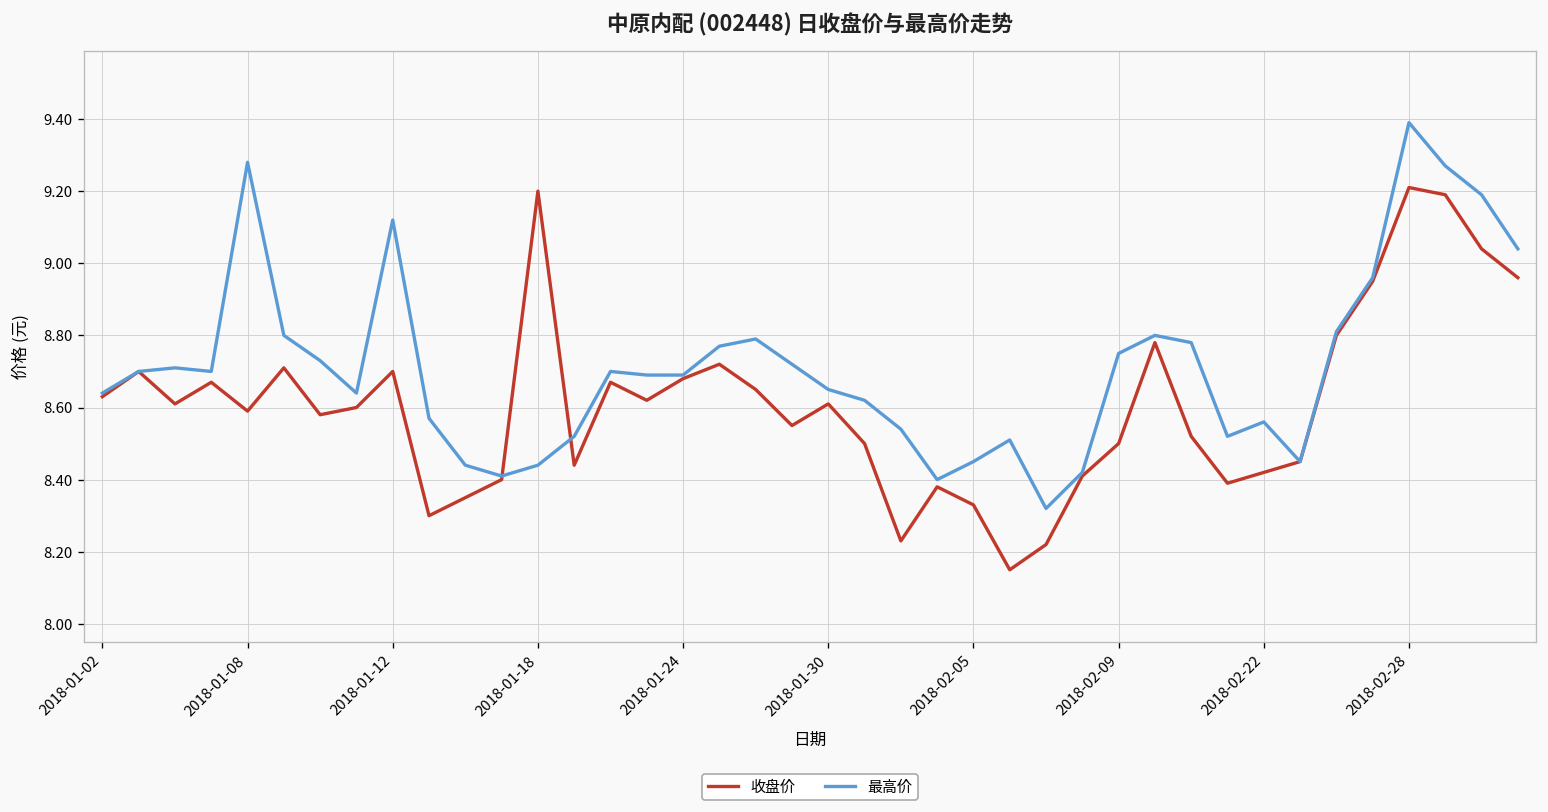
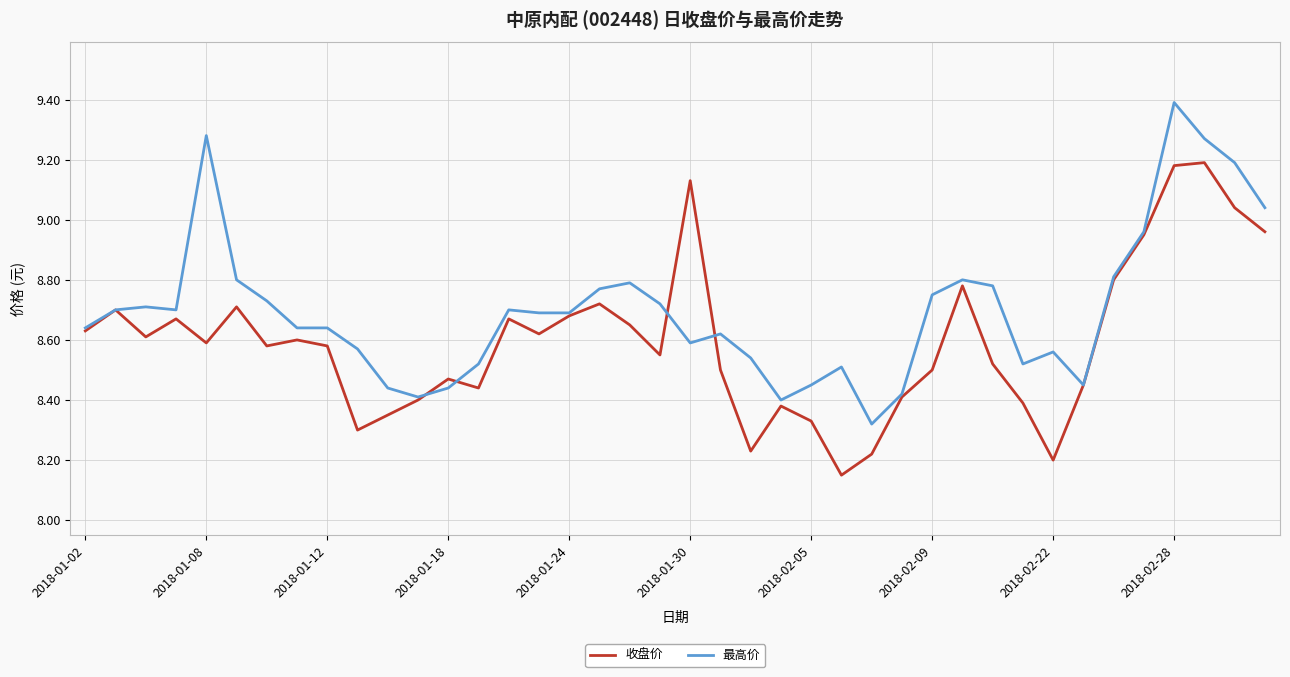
收盘价, 2018-01-12: 8.70 -> 8.58
最高价, 2018-01-12: 9.12 -> 8.64
收盘价, 2018-01-18: 9.20 -> 8.47
收盘价, 2018-01-30: 8.61 -> 9.13
最高价, 2018-01-30: 8.65 -> 8.59
收盘价, 2018-02-22: 8.42 -> 8.20
收盘价, 2018-02-28: 9.21 -> 9.18
